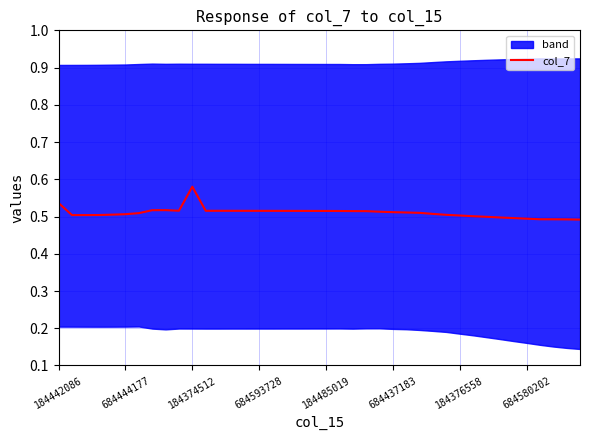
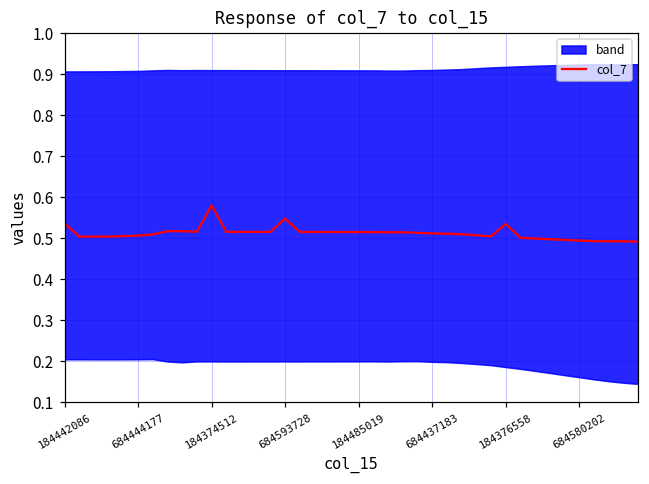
col_7, 684593728: 0.52 -> 0.55
col_7, 184376558: 0.50 -> 0.53
